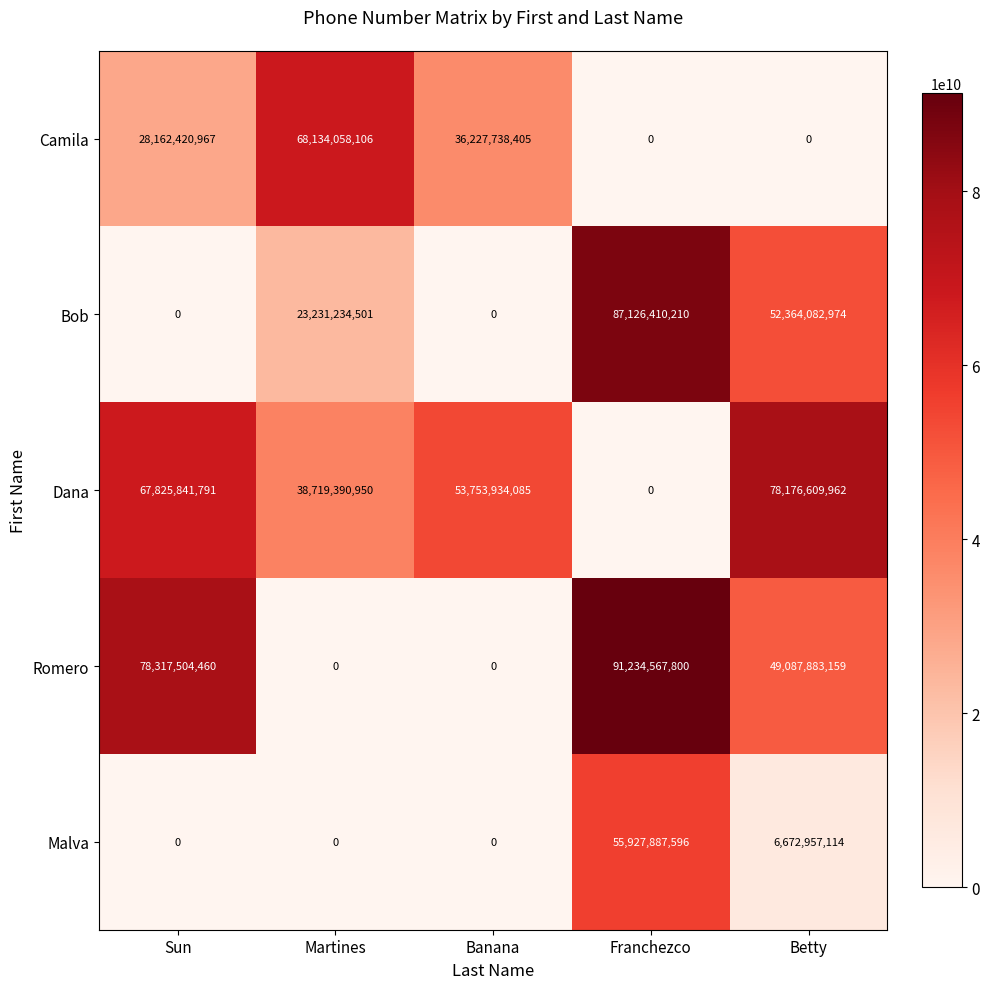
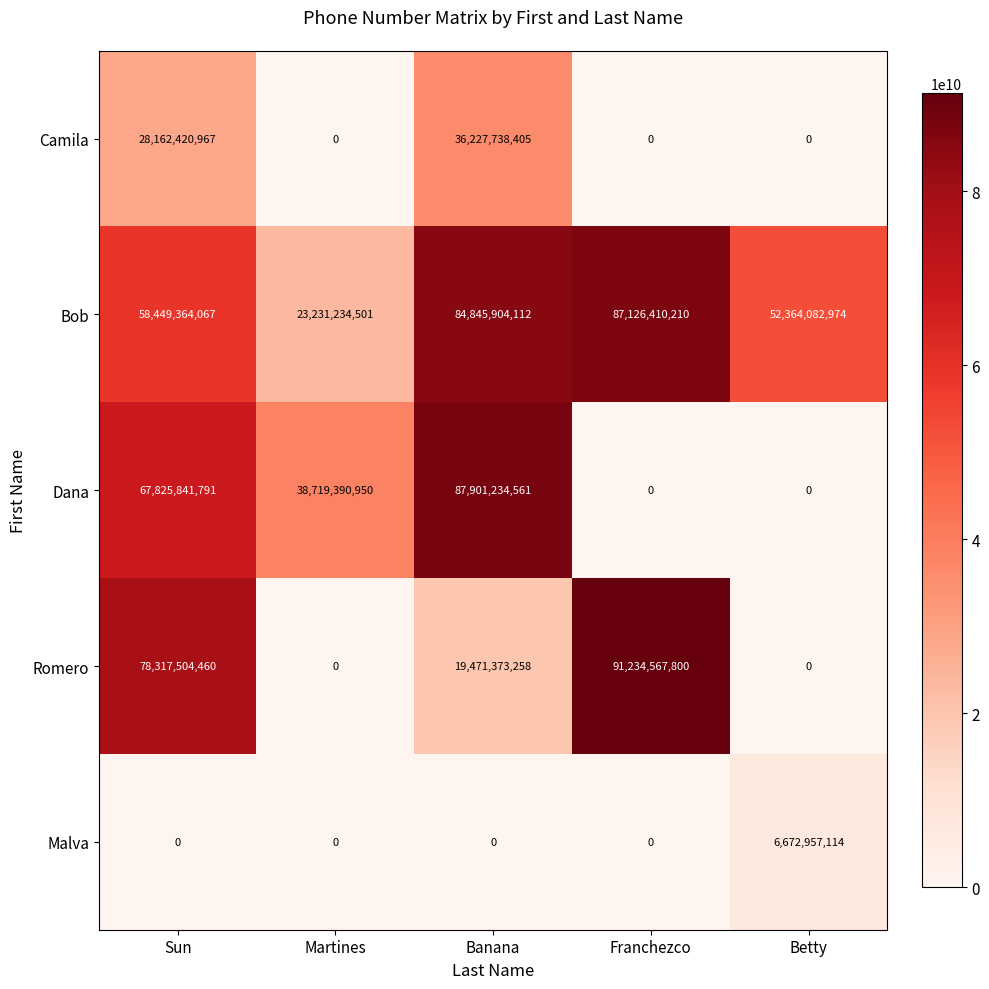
Camila, Martines: 68,134,058,106 -> 0
Bob, Sun: 0 -> 58,449,364,067
Bob, Banana: 0 -> 84,845,904,112
Dana, Banana: 53,753,934,085 -> 87,901,234,561
Dana, Betty: 78,176,609,962 -> 0
Romero, Banana: 0 -> 19,471,373,258
Romero, Betty: 49,087,883,159 -> 0
Malva, Franchezco: 55,927,887,596 -> 0
